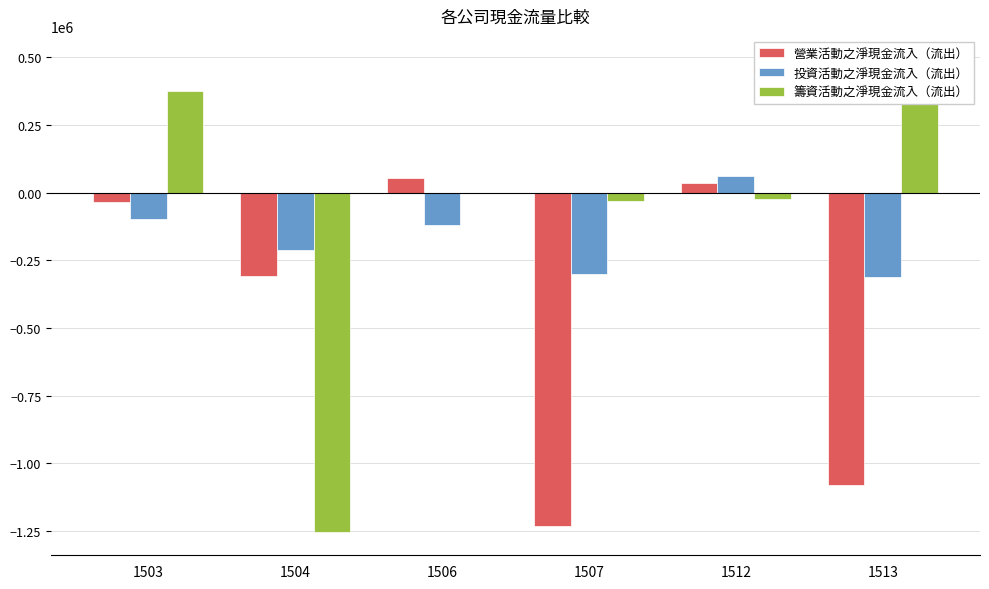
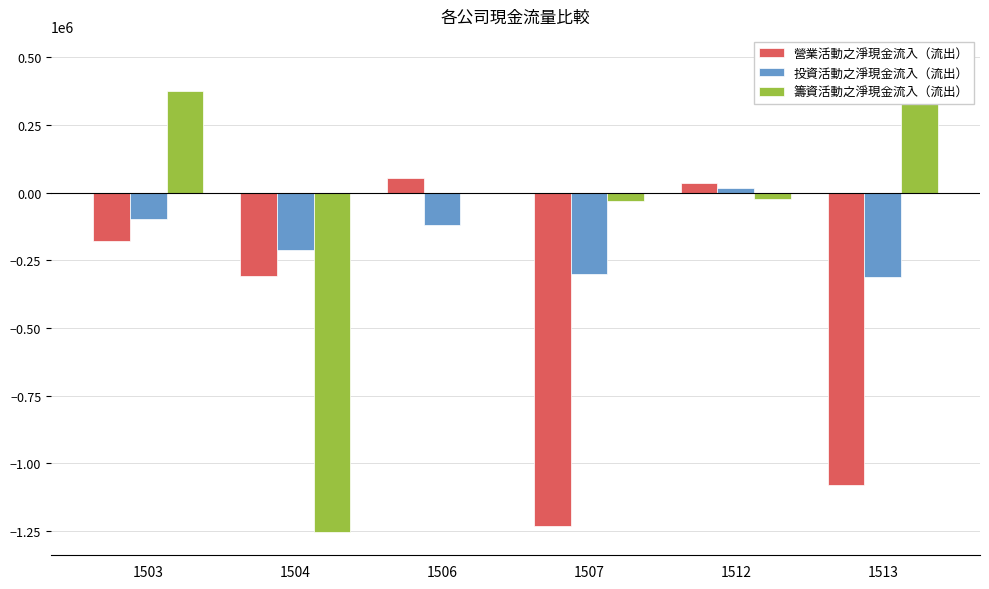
營業活動之淨現金流入（流出）, 1503: -40000 -> -180000
投資活動之淨現金流入（流出）, 1512: 60000 -> 20000
